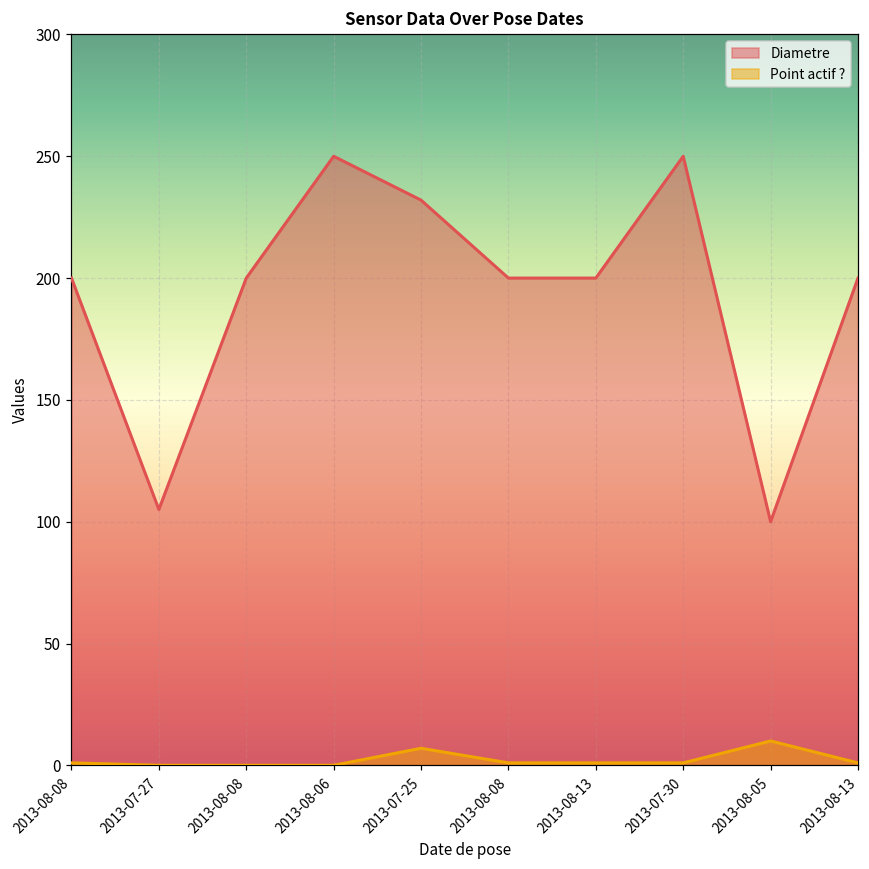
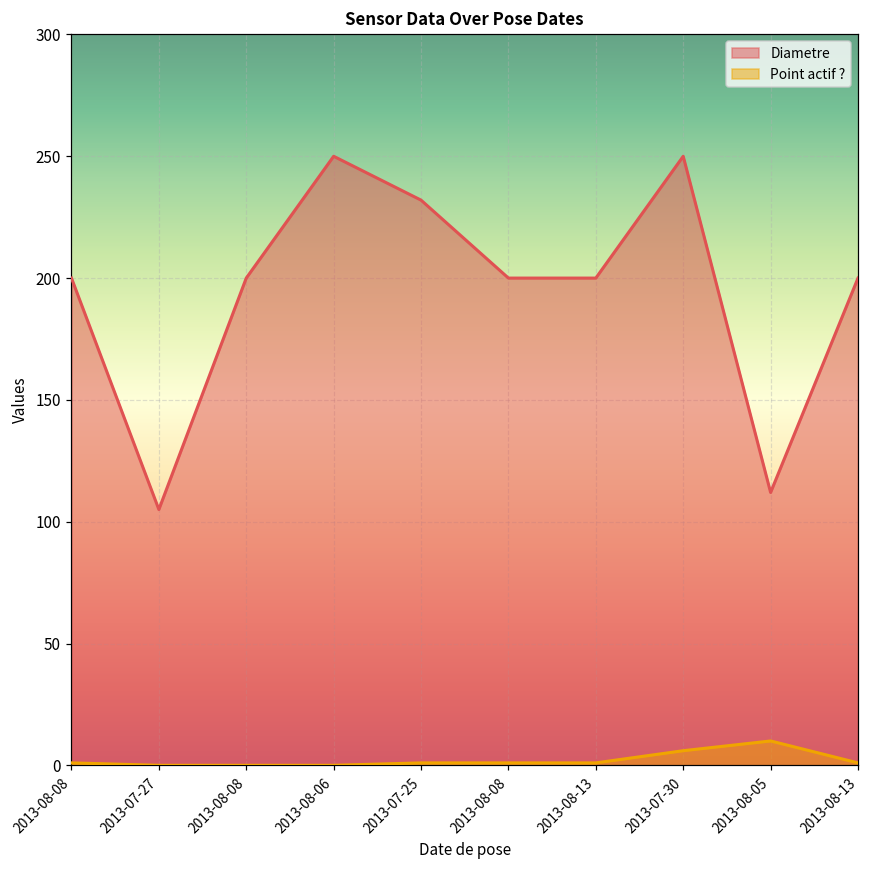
Point actif ?, 2013-07-25: 7 -> 1
Point actif ?, 2013-07-30: 1 -> 6
Diametre, 2013-08-05: 100 -> 112
